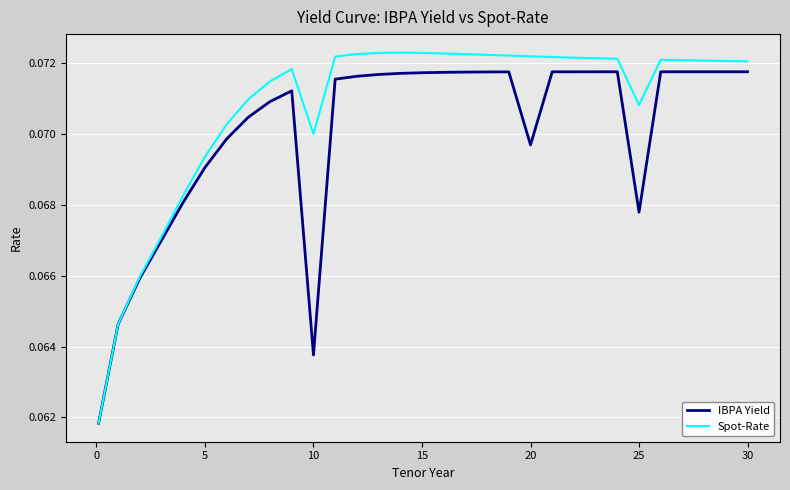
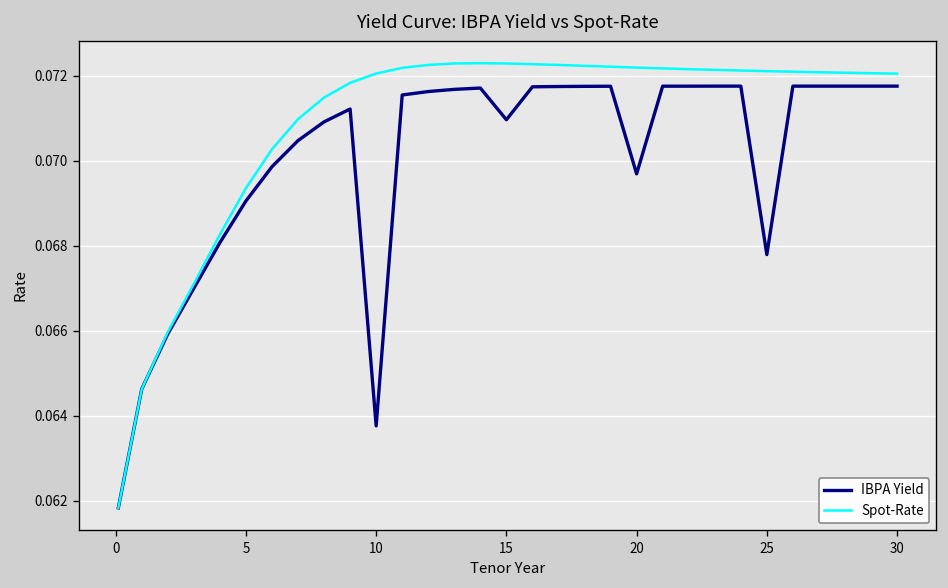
Spot-Rate, 10: 0.0700 -> 0.0720
IBPA Yield, 15: 0.0717 -> 0.0710
Spot-Rate, 25: 0.0708 -> 0.0721
